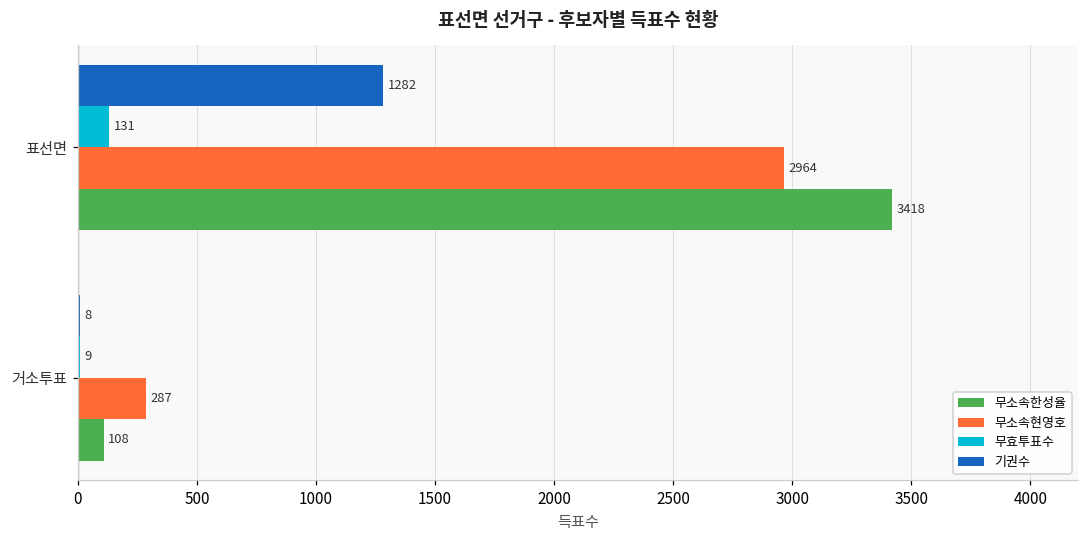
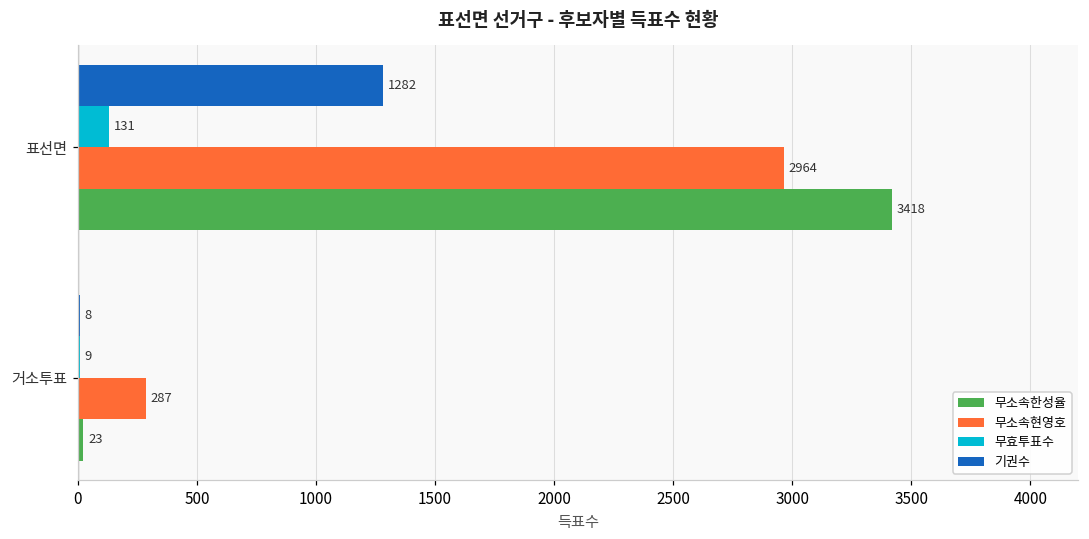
무소속한성율, 거소투표: 108 -> 23
